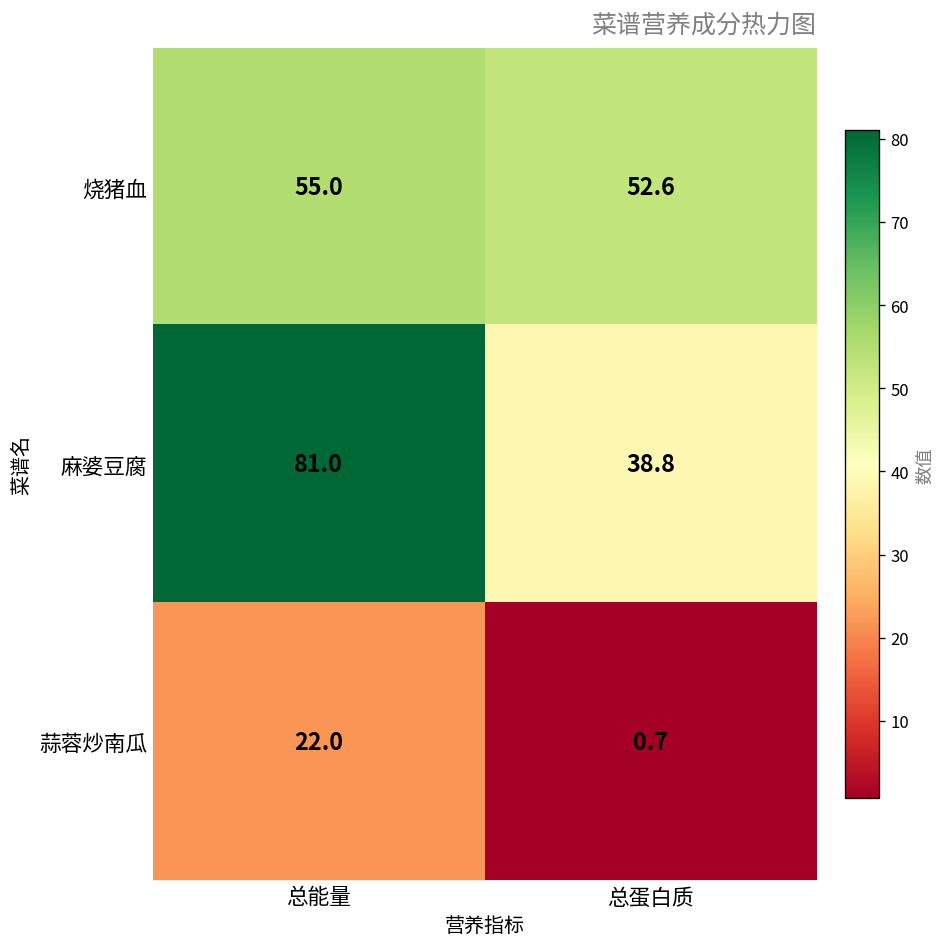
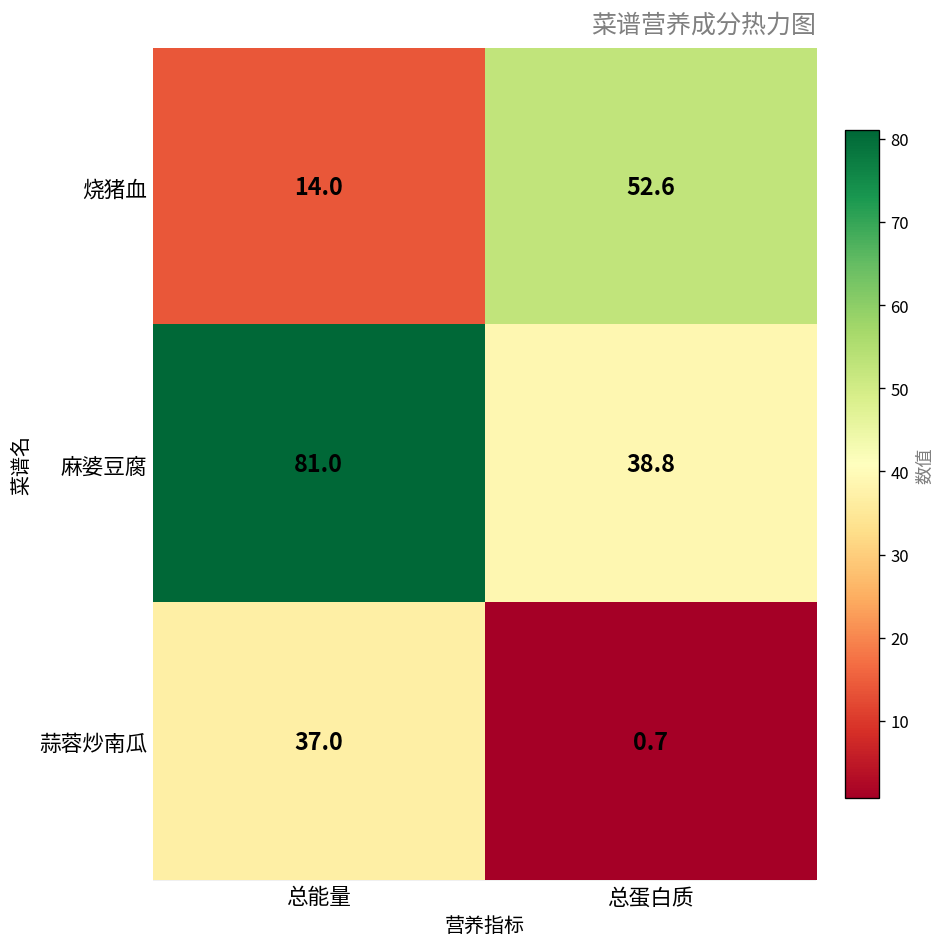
烧猪血, 总能量: 55.0 -> 14.0
蒜蓉炒南瓜, 总能量: 22.0 -> 37.0
